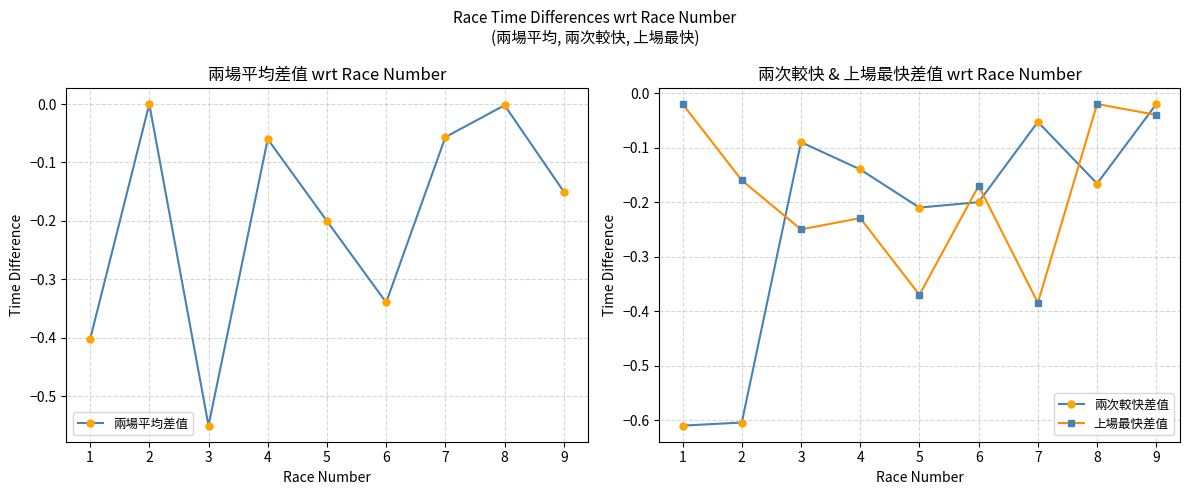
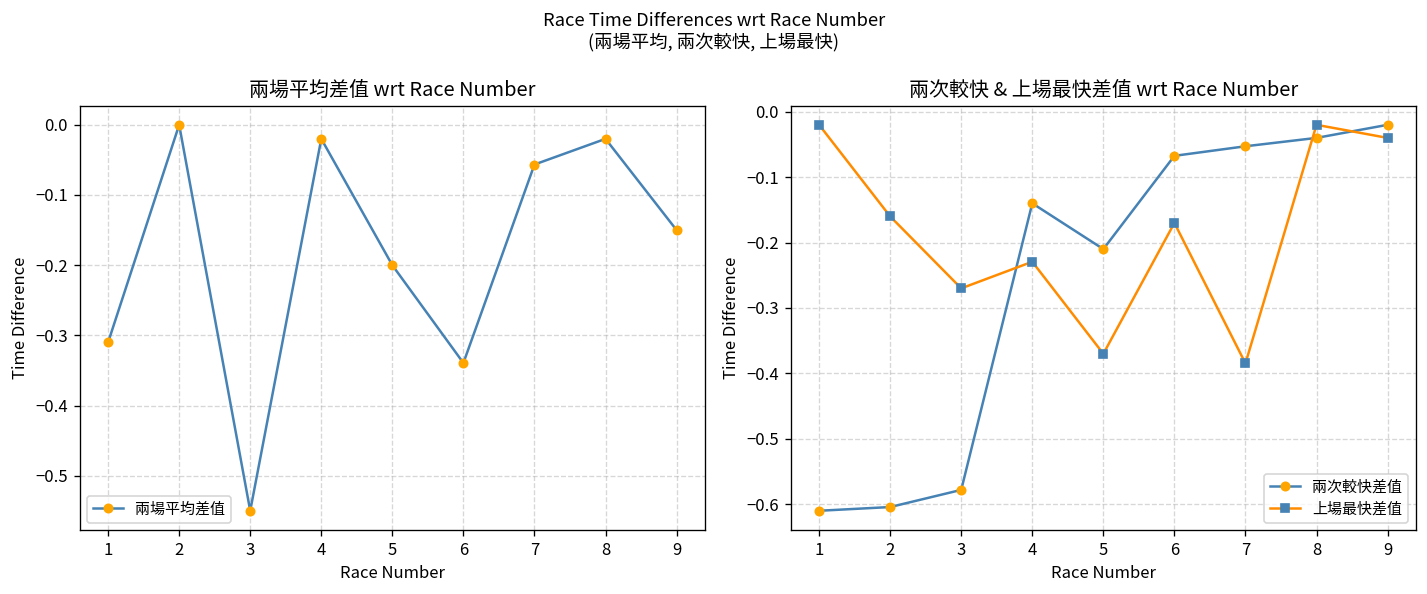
兩場平均差值 wrt Race Number, 1: -0.40 -> -0.31
兩場平均差值 wrt Race Number, 4: -0.06 -> -0.02
兩場平均差值 wrt Race Number, 8: 0.00 -> -0.02
兩次較快 & 上場最快差值 wrt Race Number, 兩次較快差值, 3: -0.09 -> -0.58
兩次較快 & 上場最快差值 wrt Race Number, 上場最快差值, 3: -0.25 -> -0.27
兩次較快 & 上場最快差值 wrt Race Number, 兩次較快差值, 6: -0.20 -> -0.07
兩次較快 & 上場最快差值 wrt Race Number, 兩次較快差值, 8: -0.17 -> -0.04
